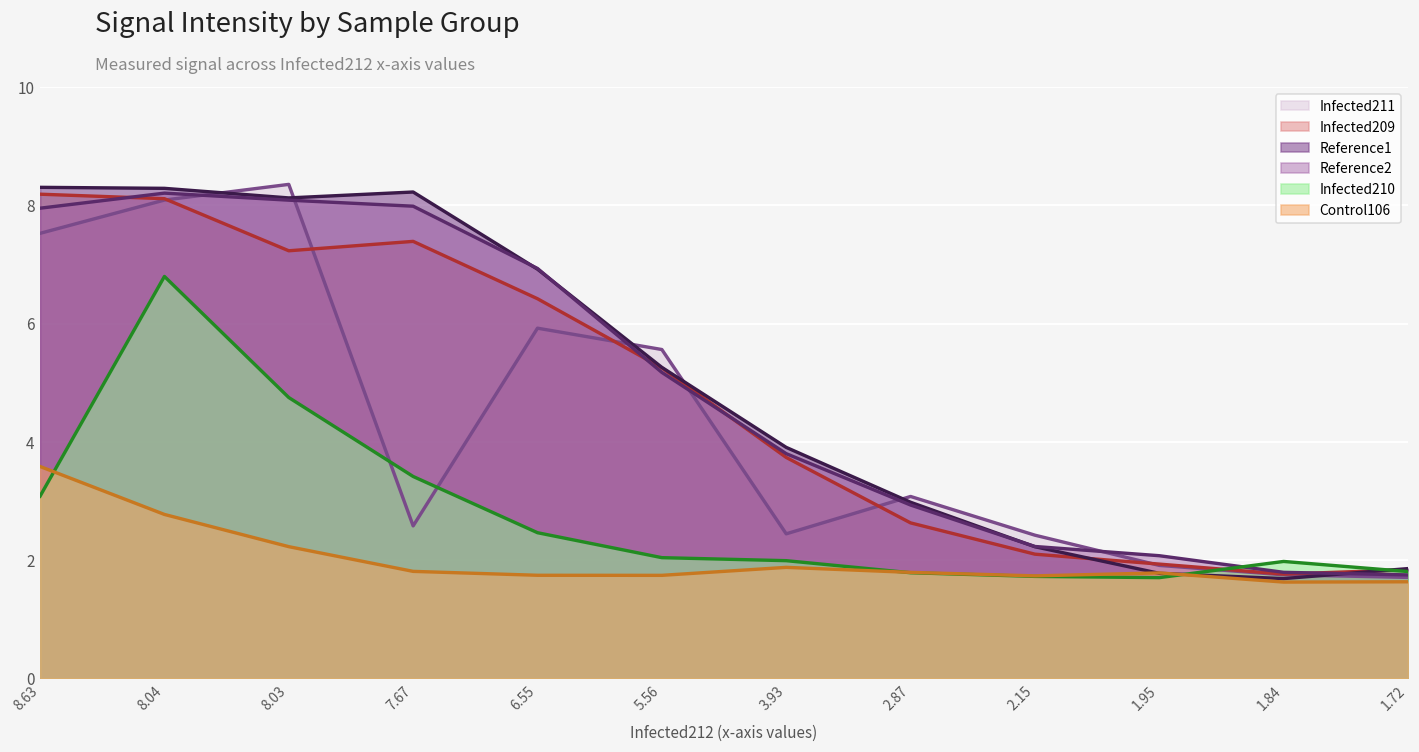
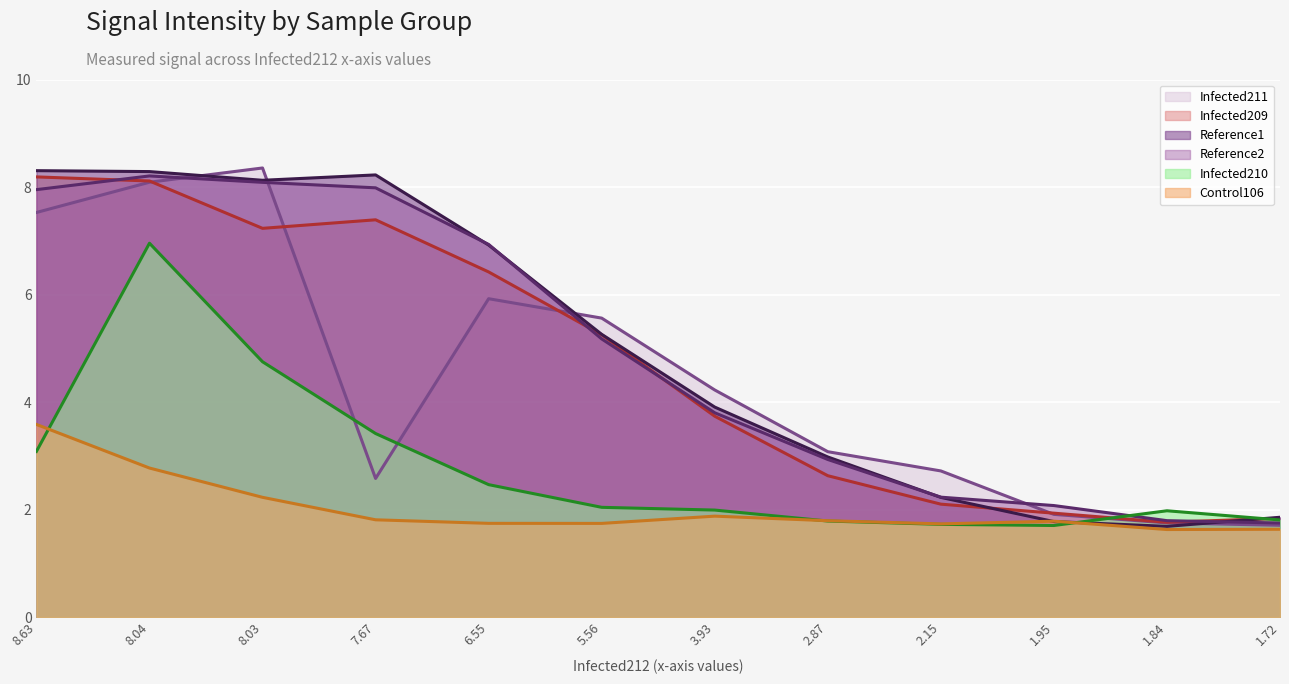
Infected210, 8.04: 6.8 -> 7.0
Infected211, 3.93: 2.4 -> 4.2
Infected211, 2.15: 2.4 -> 2.7
